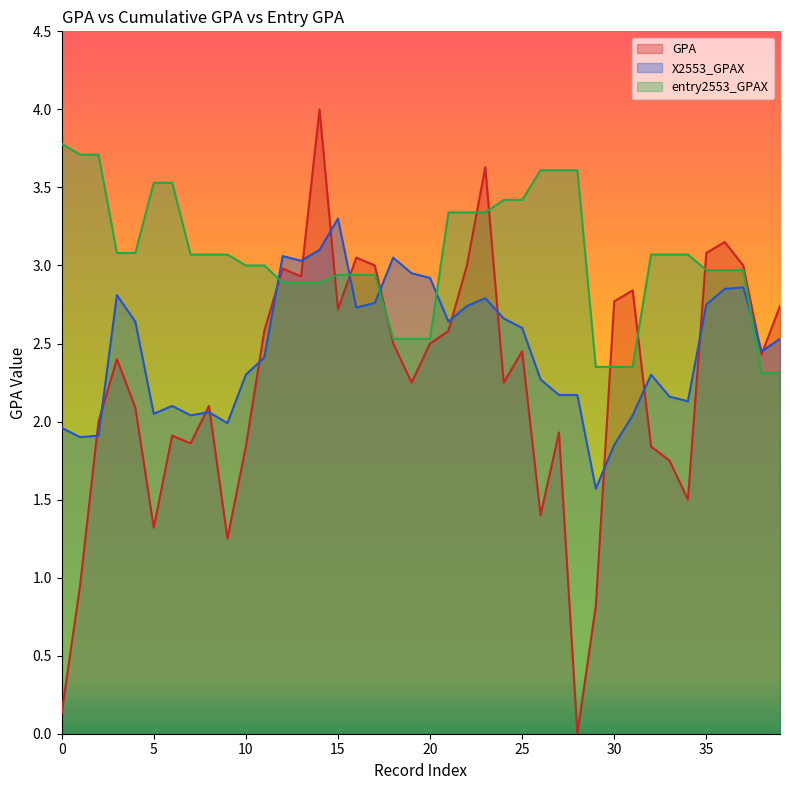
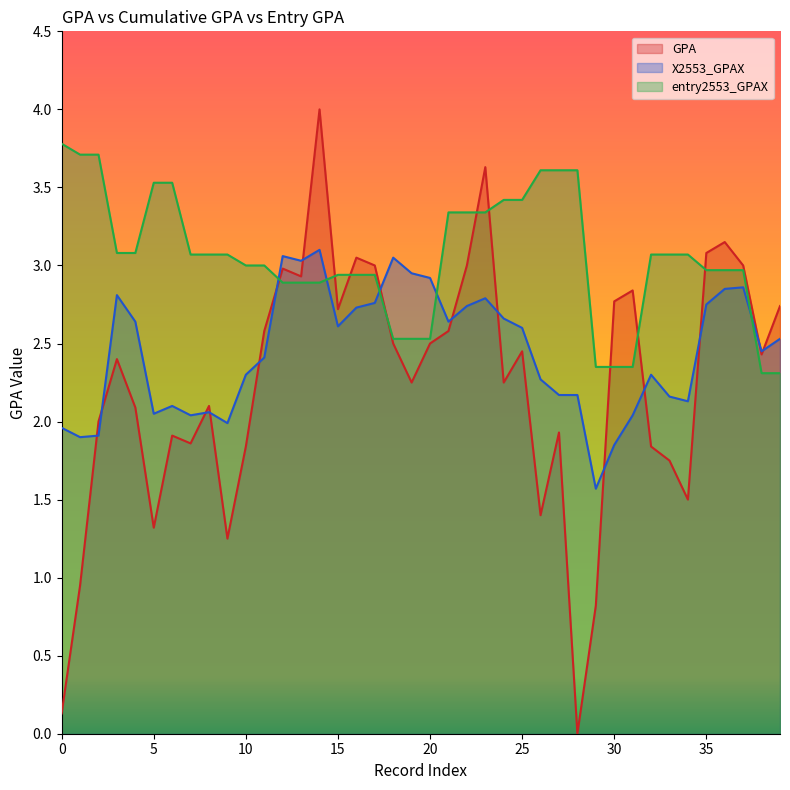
X2553_GPAX, 15: 3.30 -> 2.61
